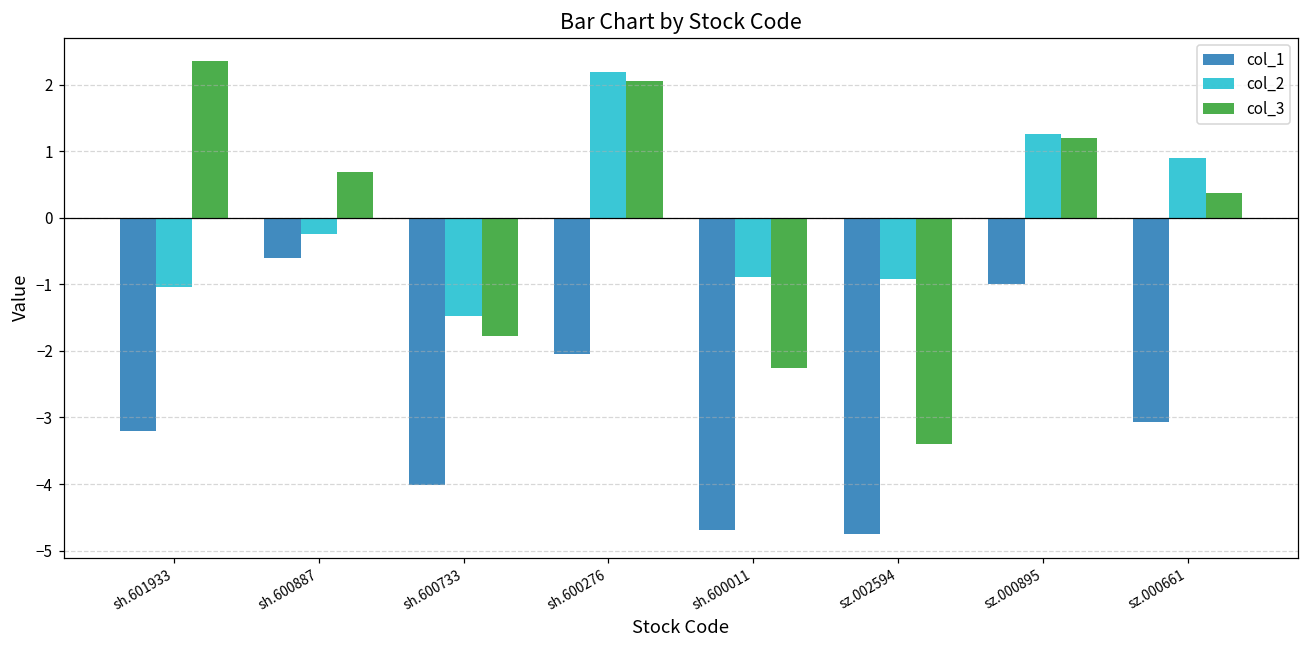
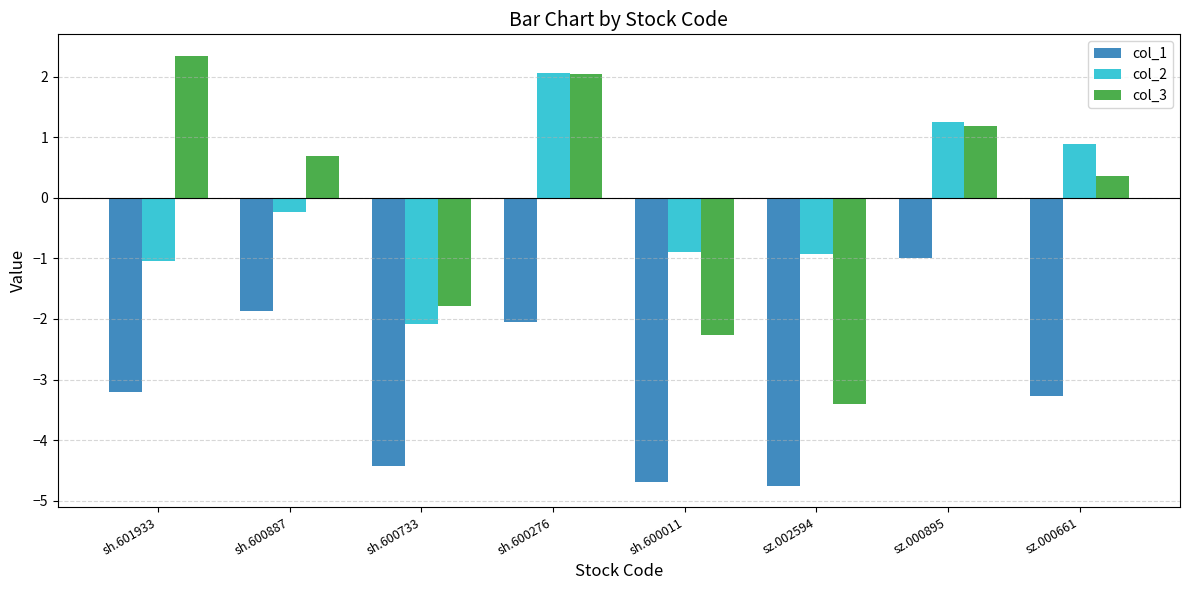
col_1, sh.600887: -0.6 -> -1.9
col_1, sh.600733: -4.0 -> -4.4
col_2, sh.600733: -1.5 -> -2.1
col_2, sh.600276: 2.2 -> 2.1
col_1, sz.000661: -3.1 -> -3.3
